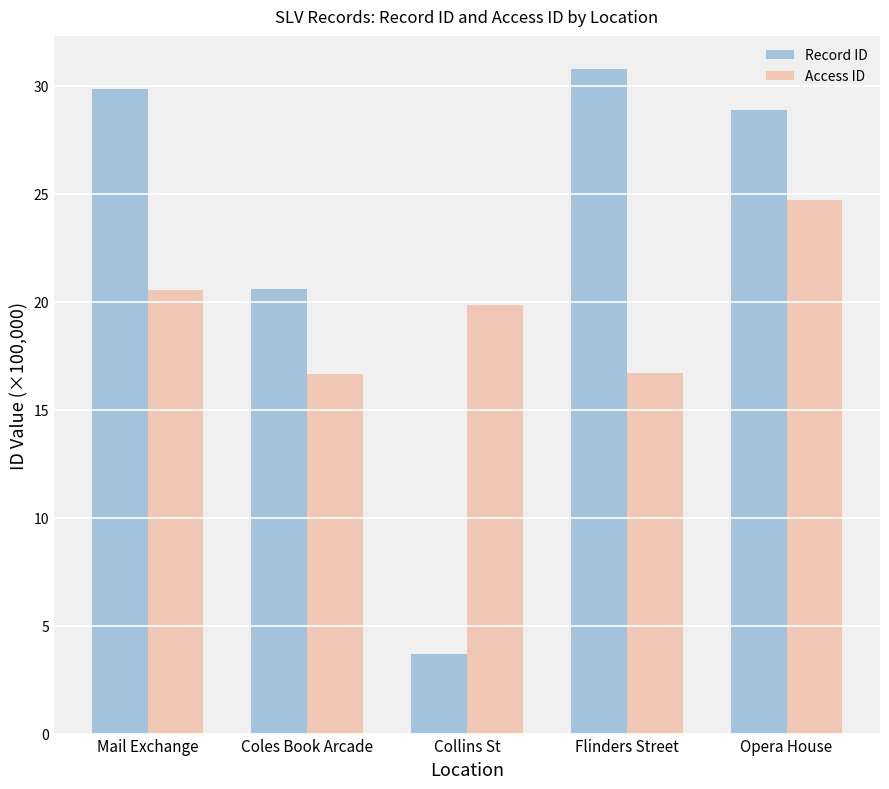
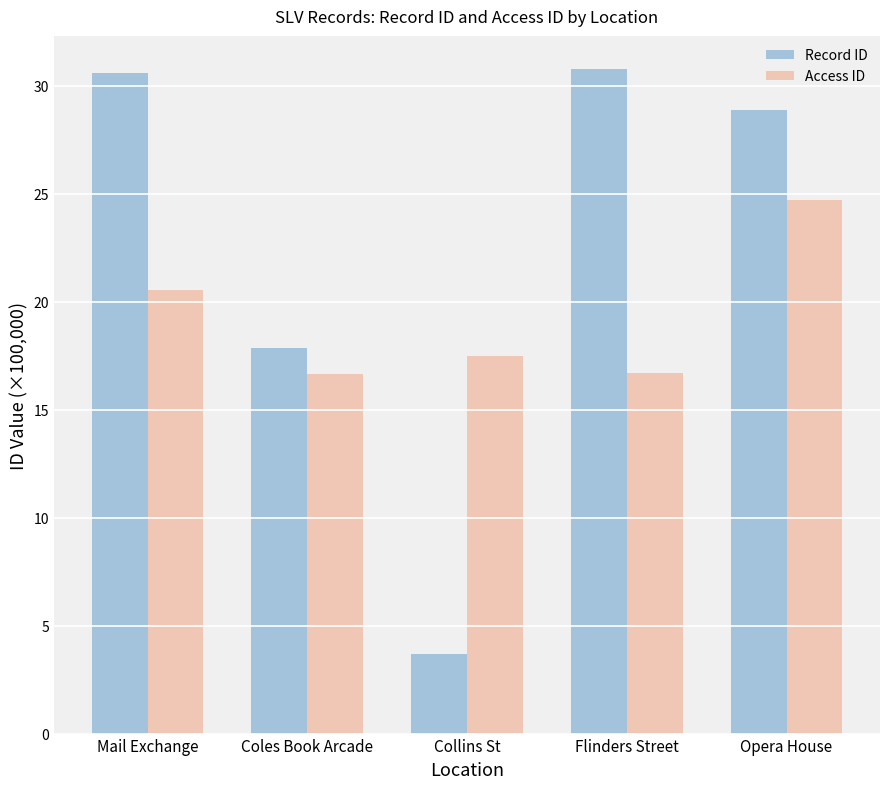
Record ID, Mail Exchange: 29.8 -> 30.6
Record ID, Coles Book Arcade: 20.6 -> 17.9
Access ID, Collins St: 19.8 -> 17.5
